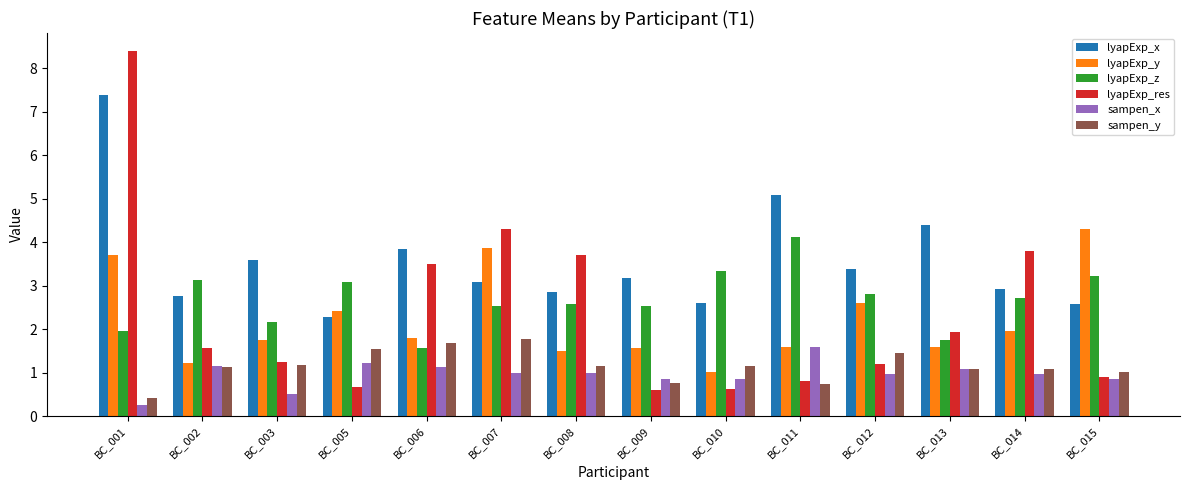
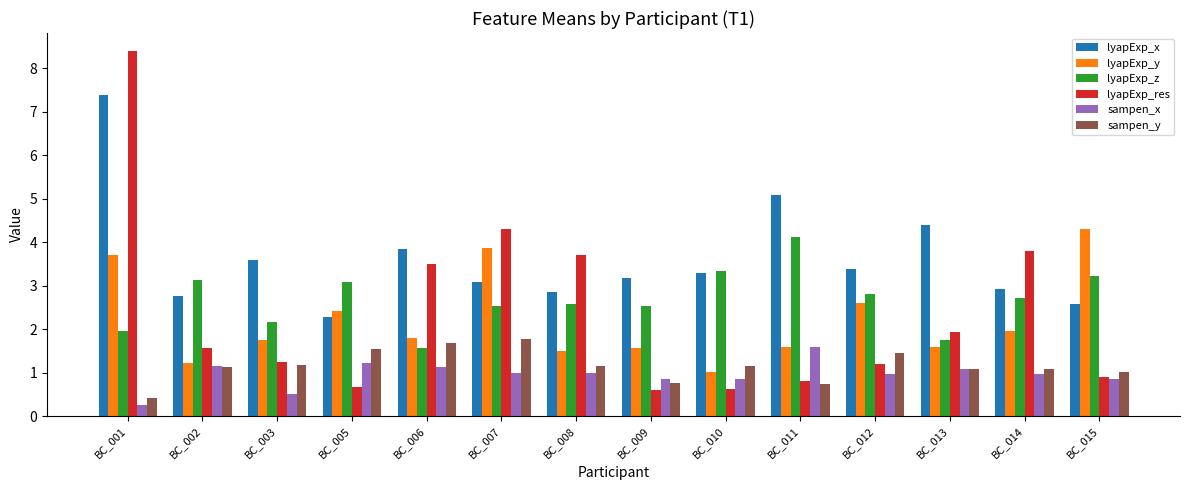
lyapExp_x, BC_010: 2.6 -> 3.3
